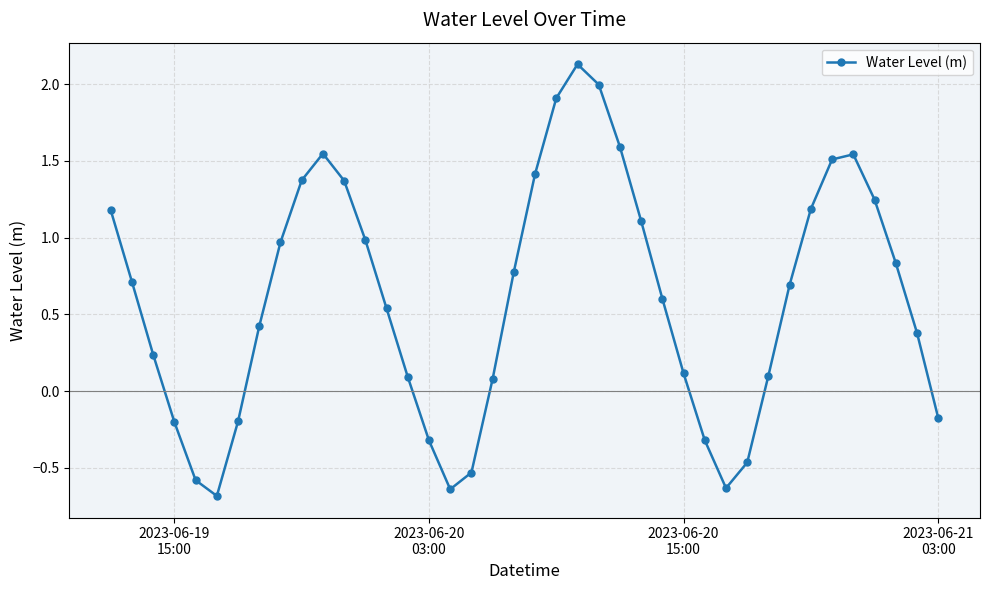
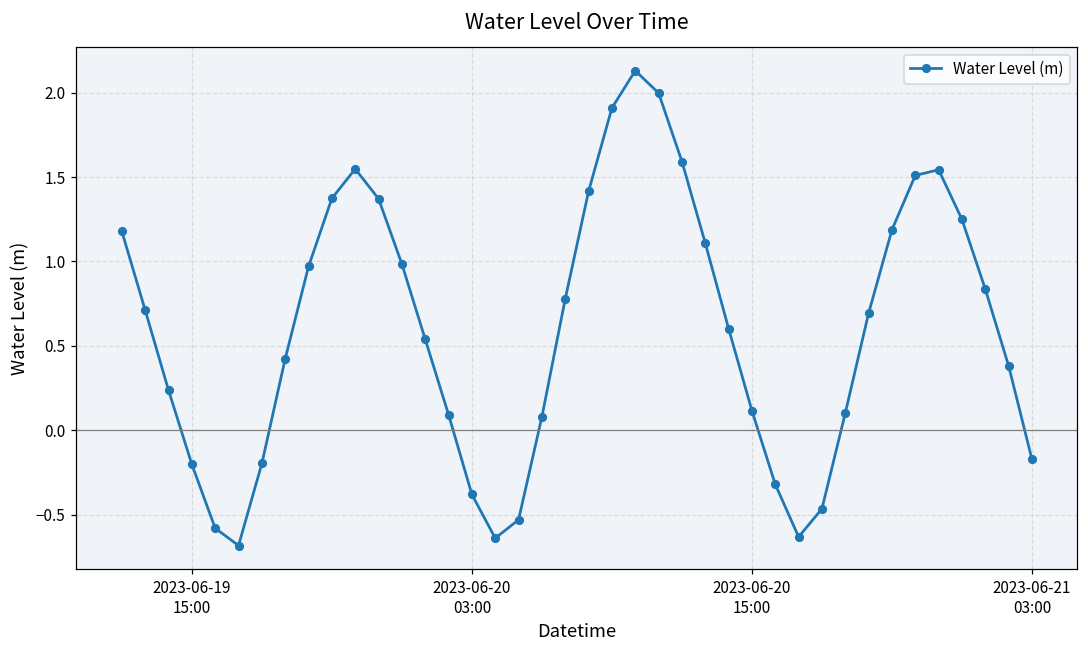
2023-06-20 03:00: -0.32 -> -0.38
